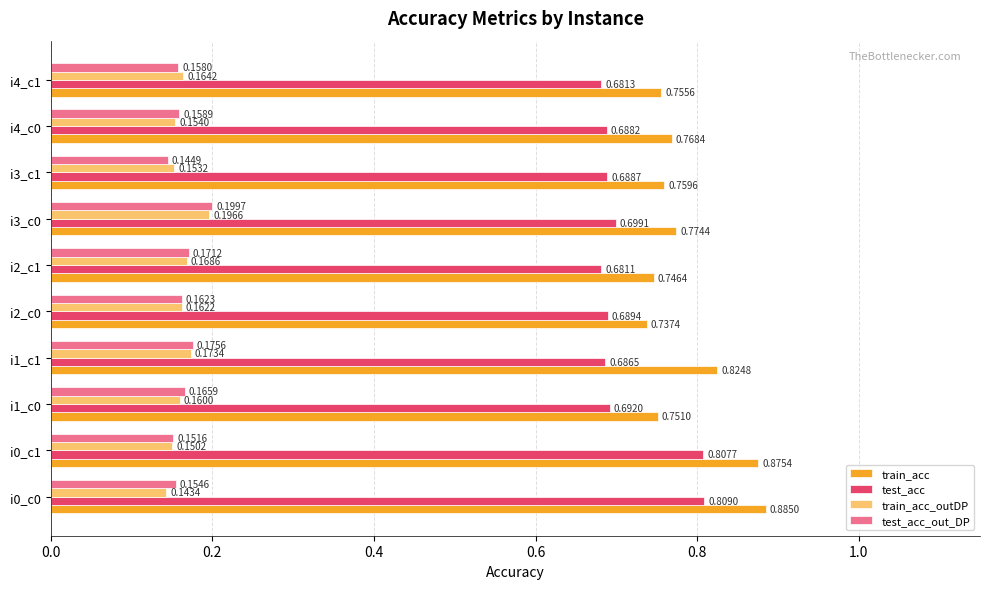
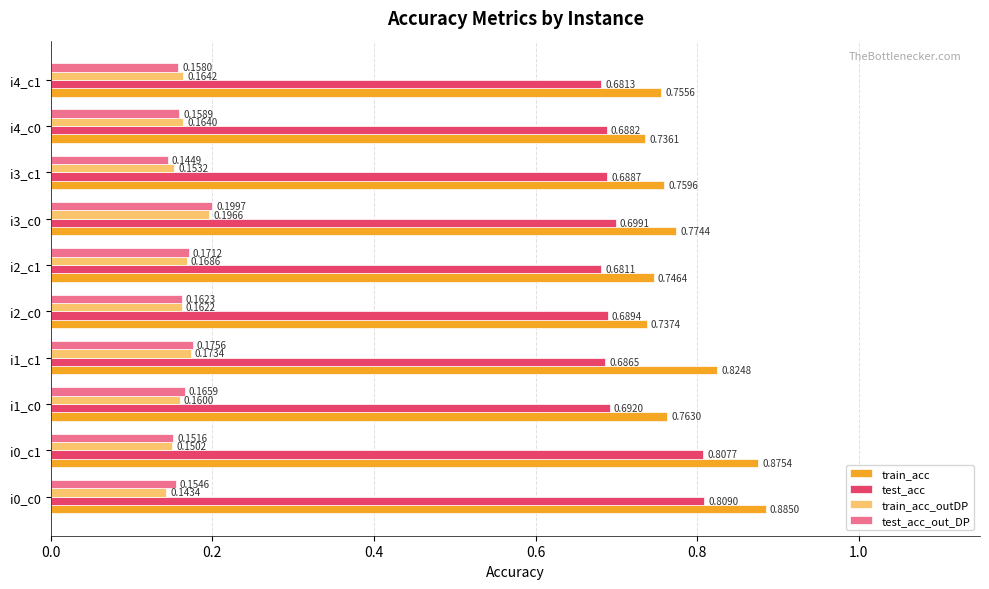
train_acc_outDP, i4_c0: 0.1540 -> 0.1640
train_acc, i4_c0: 0.7684 -> 0.7361
train_acc, i1_c0: 0.7510 -> 0.7630
